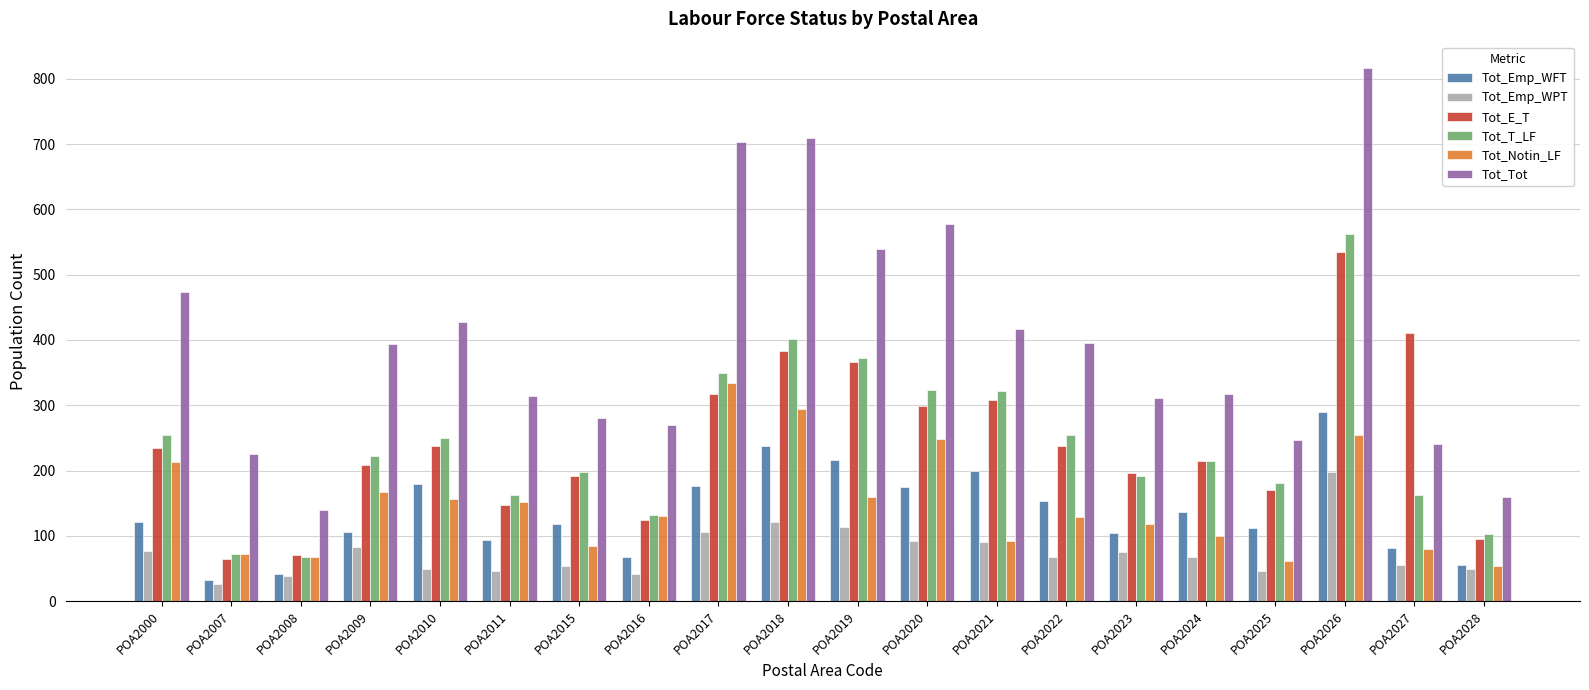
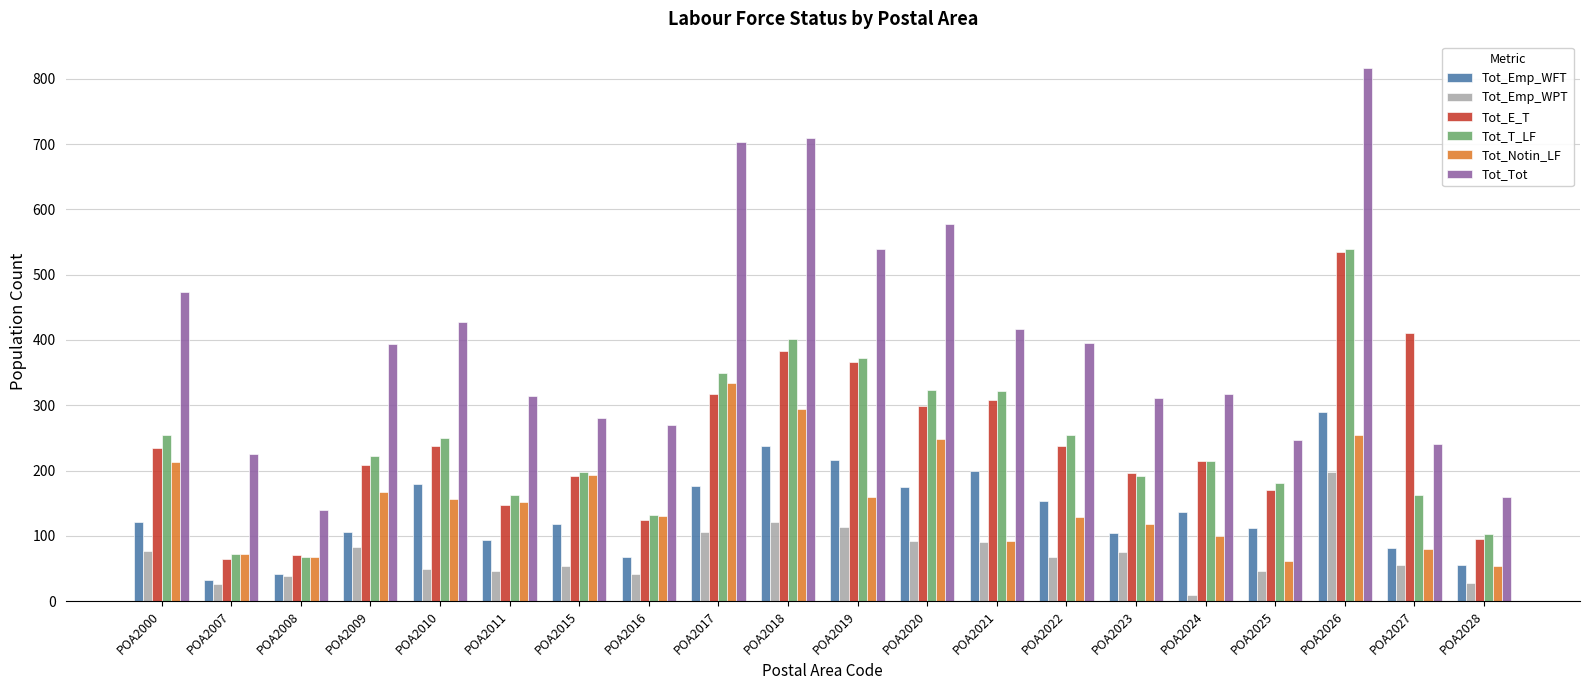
Tot_Notin_LF, POA2015: 90 -> 190
Tot_Emp_WPT, POA2024: 70 -> 10
Tot_T_LF, POA2026: 560 -> 540
Tot_Emp_WPT, POA2028: 50 -> 30
